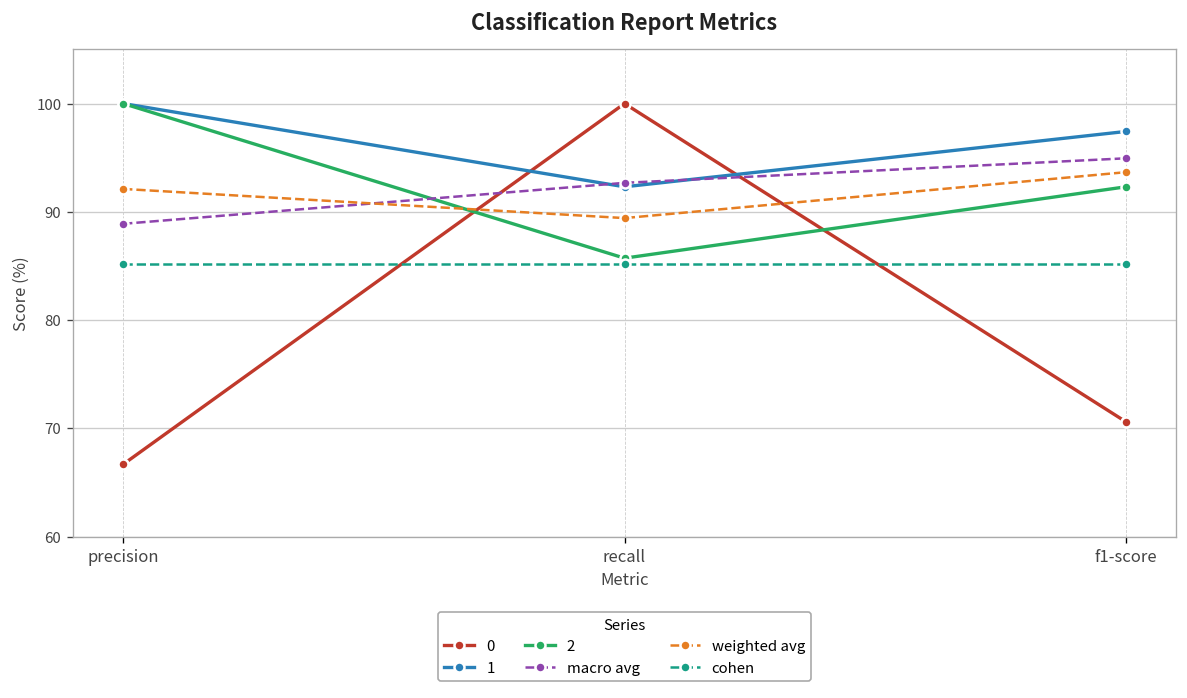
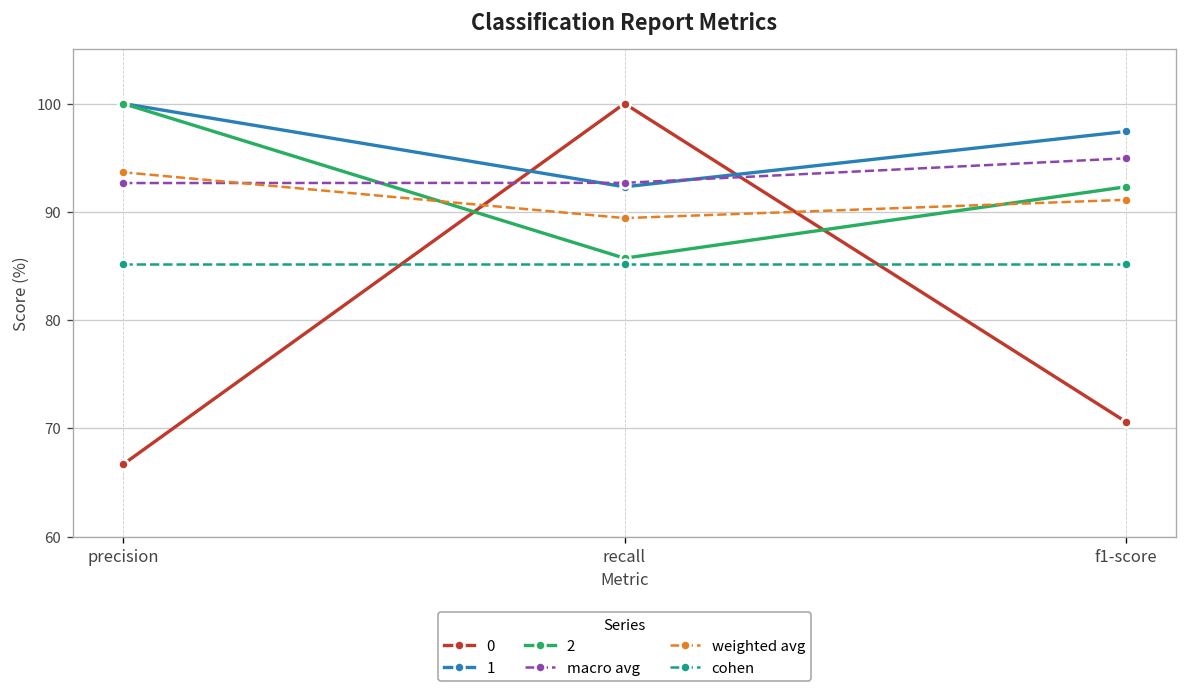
macro avg, precision: 89 -> 93
weighted avg, precision: 92 -> 94
weighted avg, f1-score: 94 -> 91
